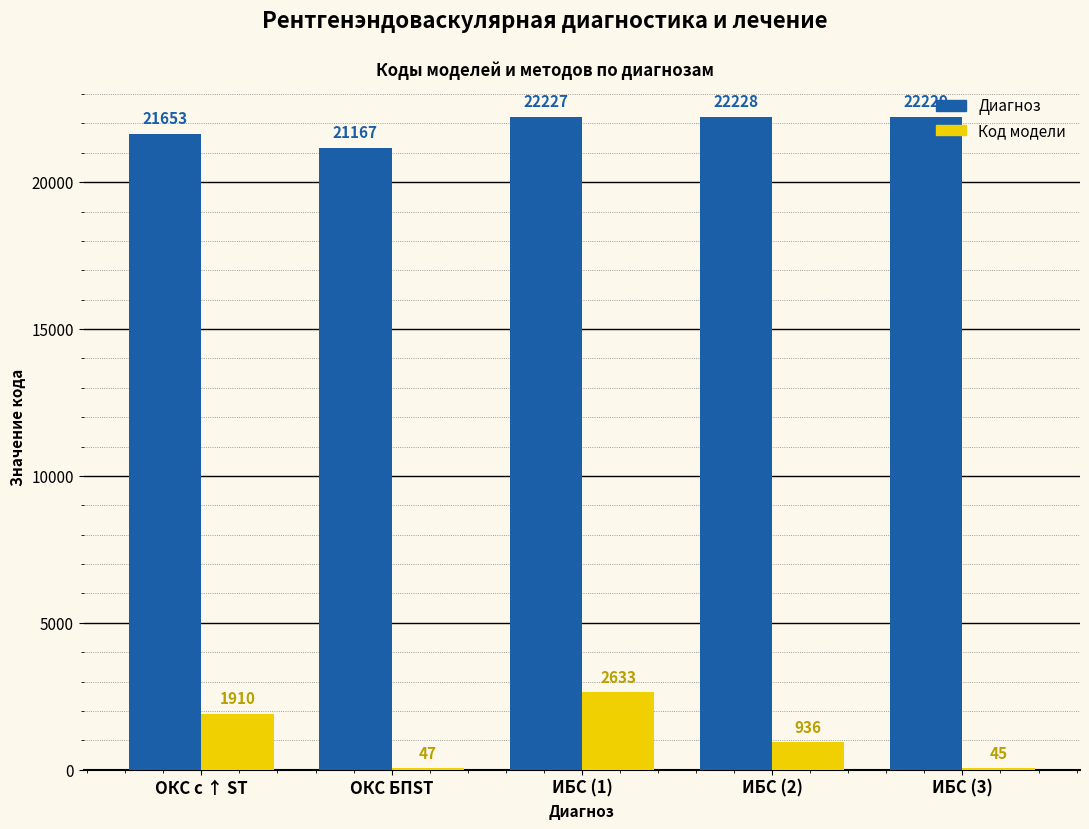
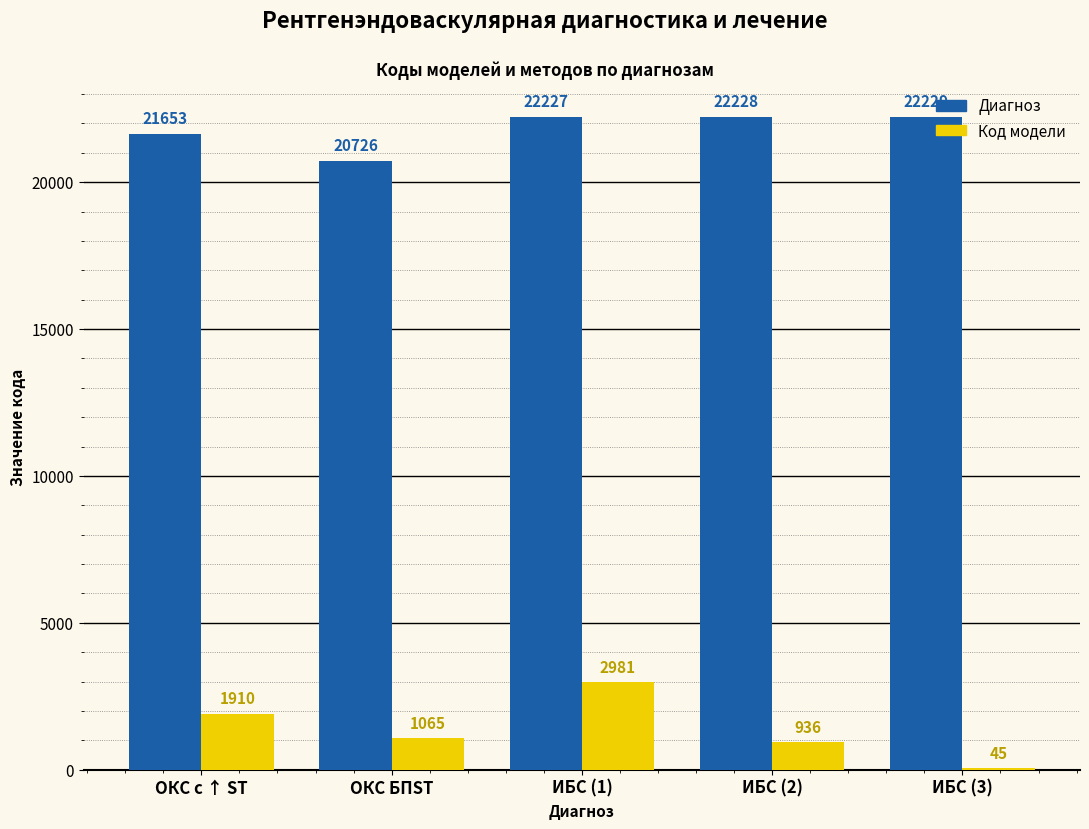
Диагноз, ОКС БПST: 21167 -> 20726
Код модели, ОКС БПST: 47 -> 1065
Код модели, ИБС (1): 2633 -> 2981
